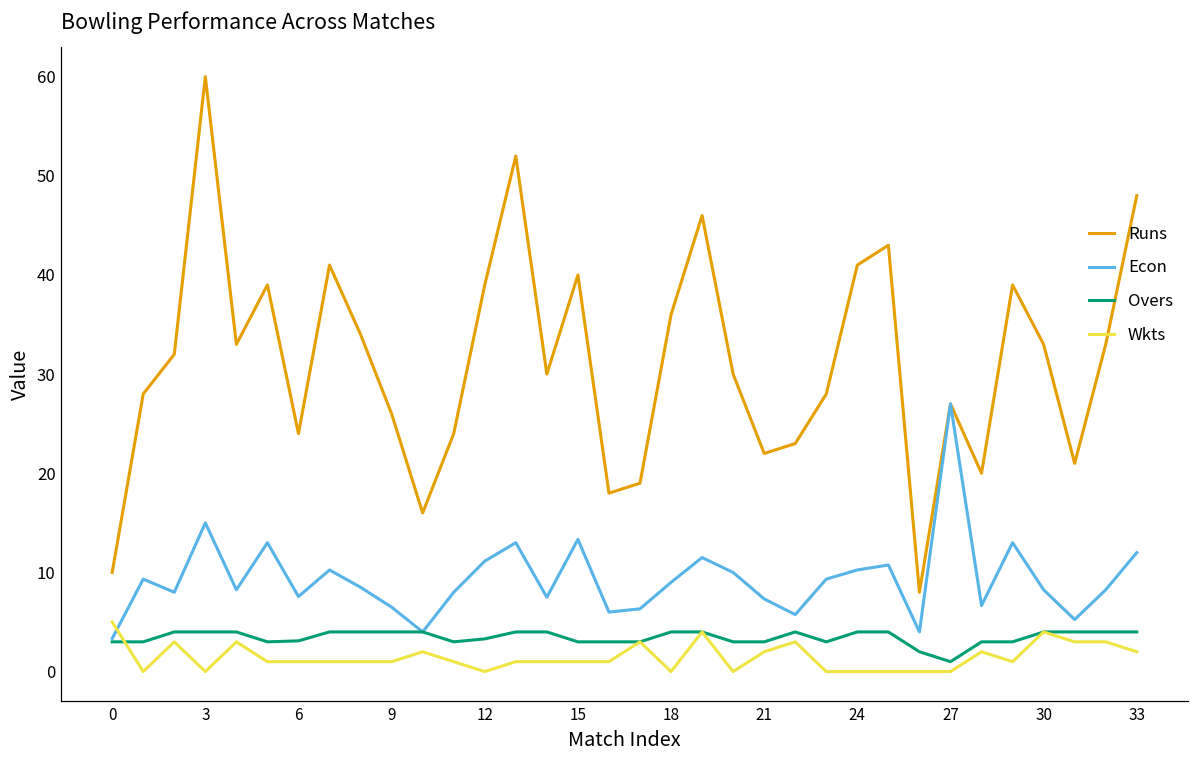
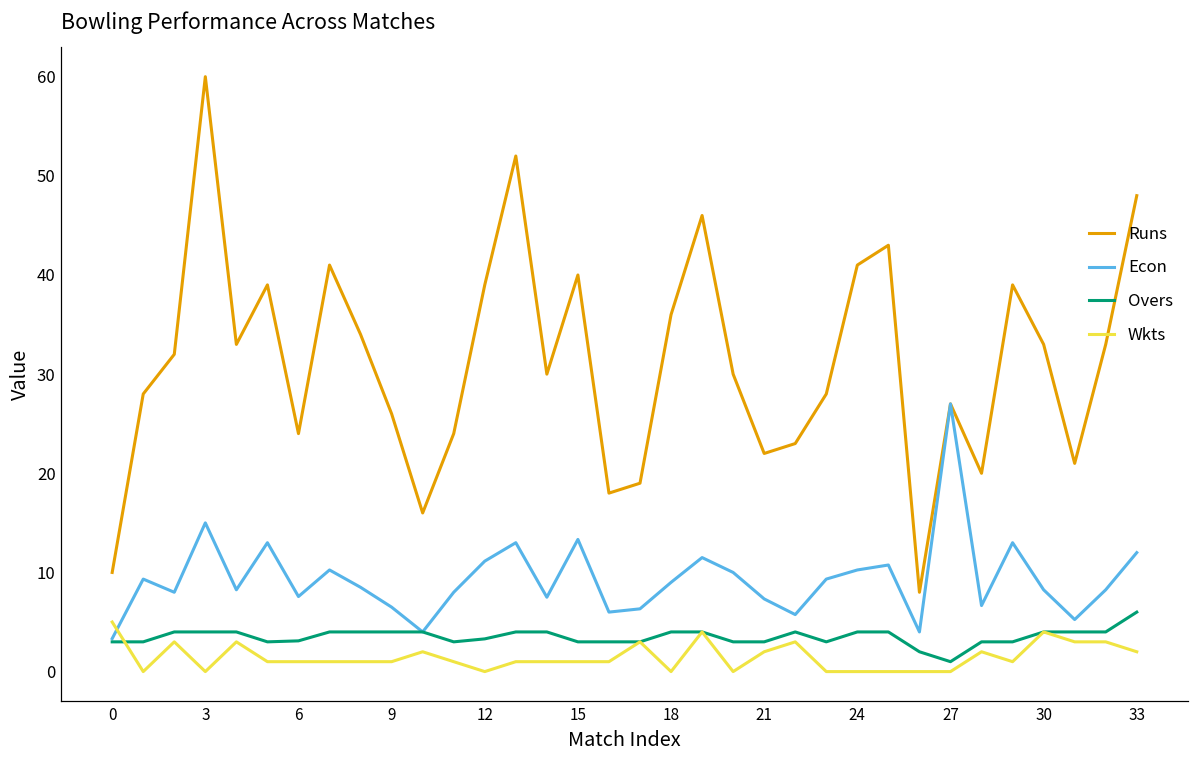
Overs, 33: 4 -> 6
